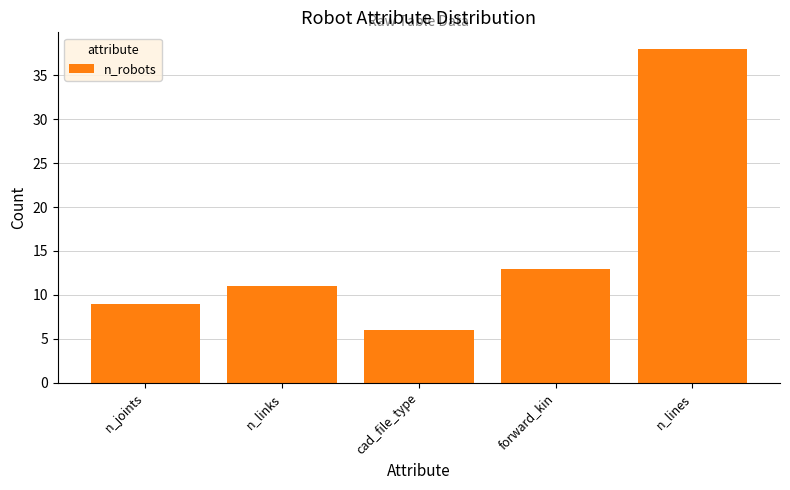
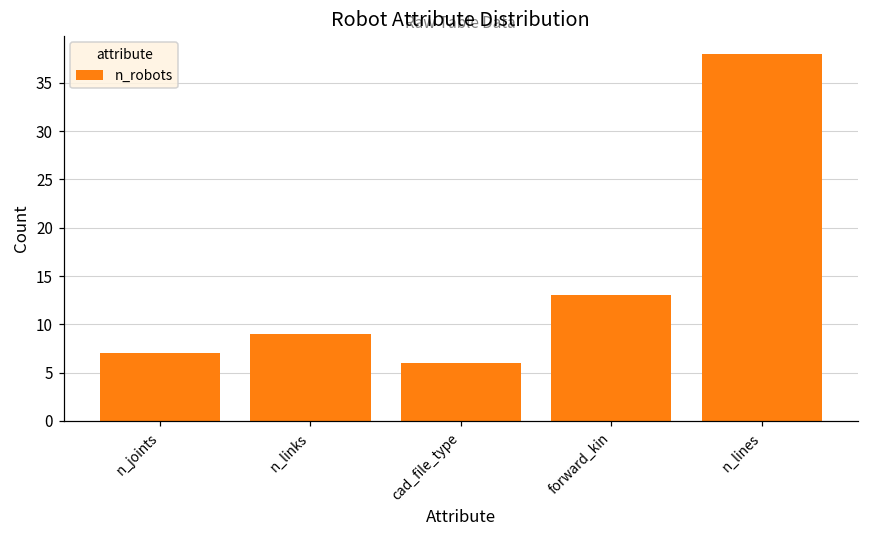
n_joints: 9 -> 7
n_links: 11 -> 9
